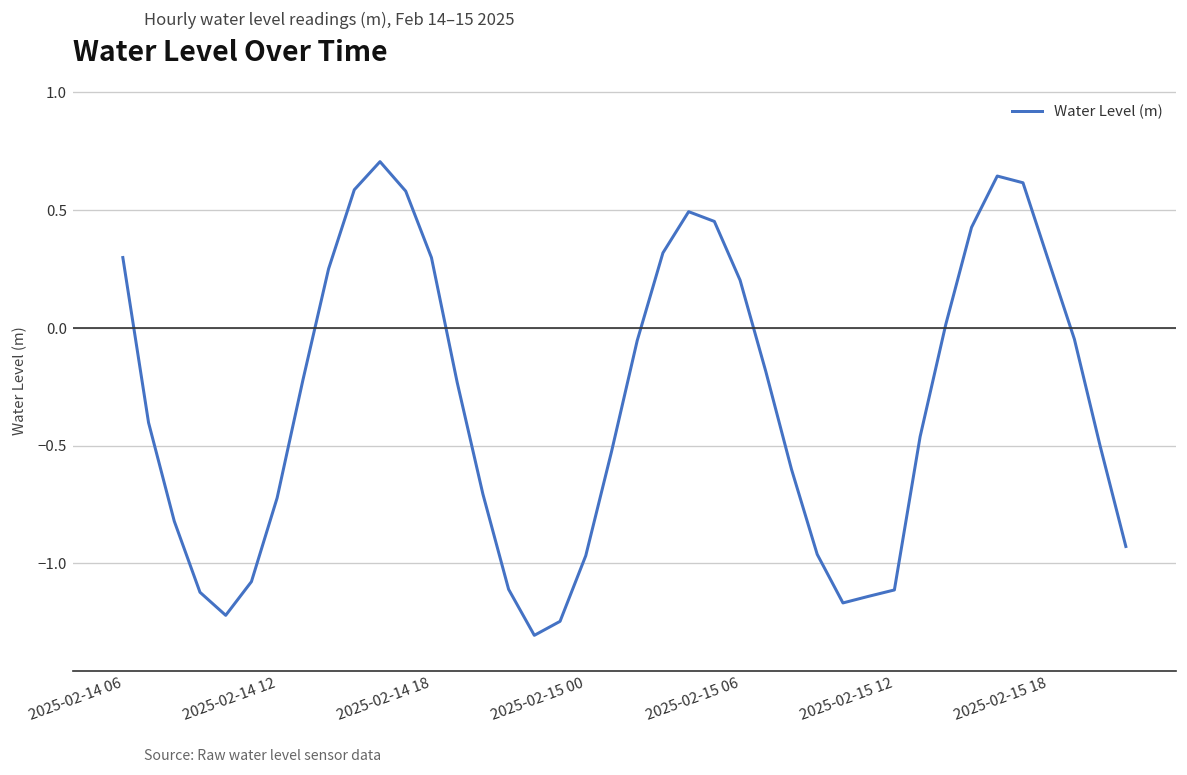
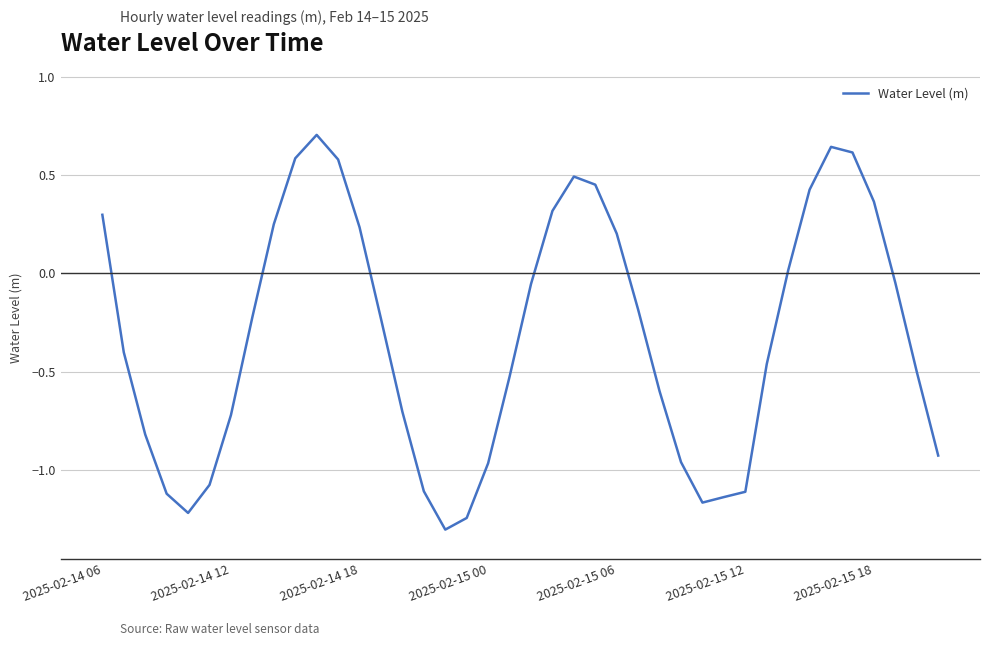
2025-02-14 18: 0.30 -> 0.24
2025-02-15 18: 0.28 -> 0.37
